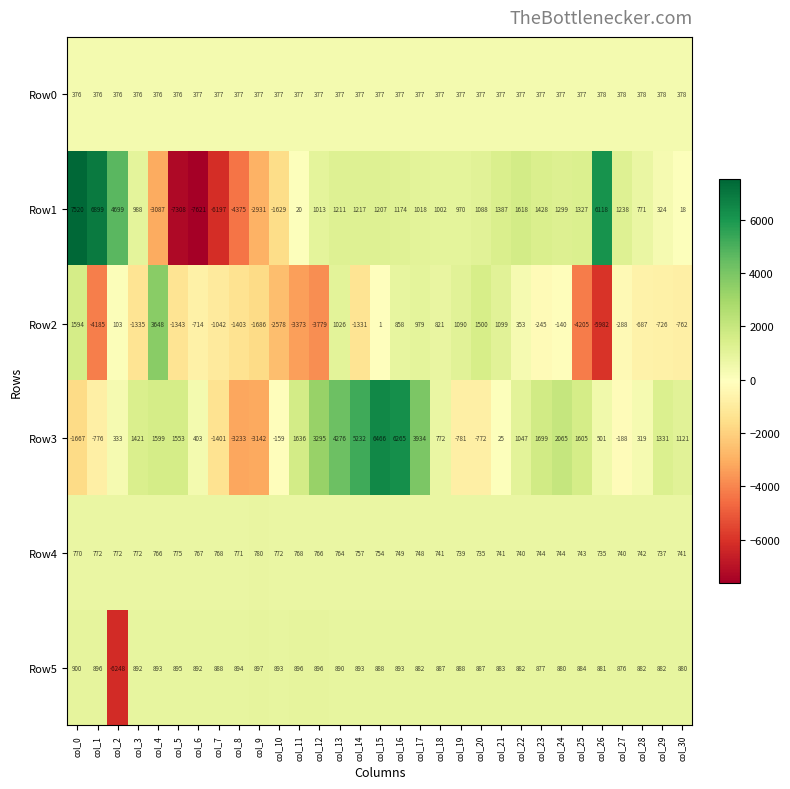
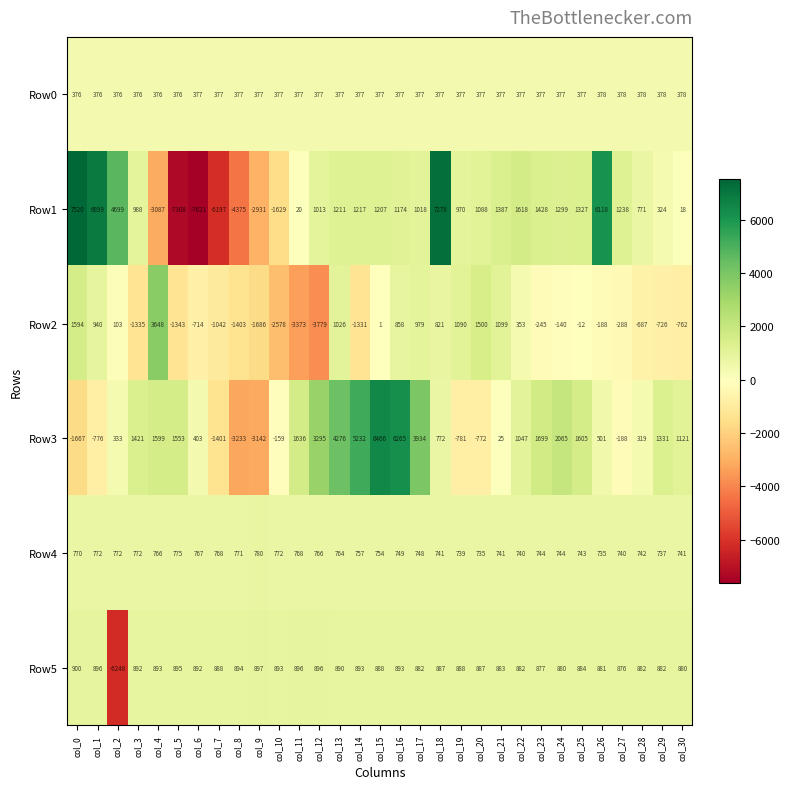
Row1, col_18: 1002 -> 7278
Row2, col_1: -4185 -> 940
Row2, col_25: -4205 -> -12
Row2, col_26: -5982 -> -188
